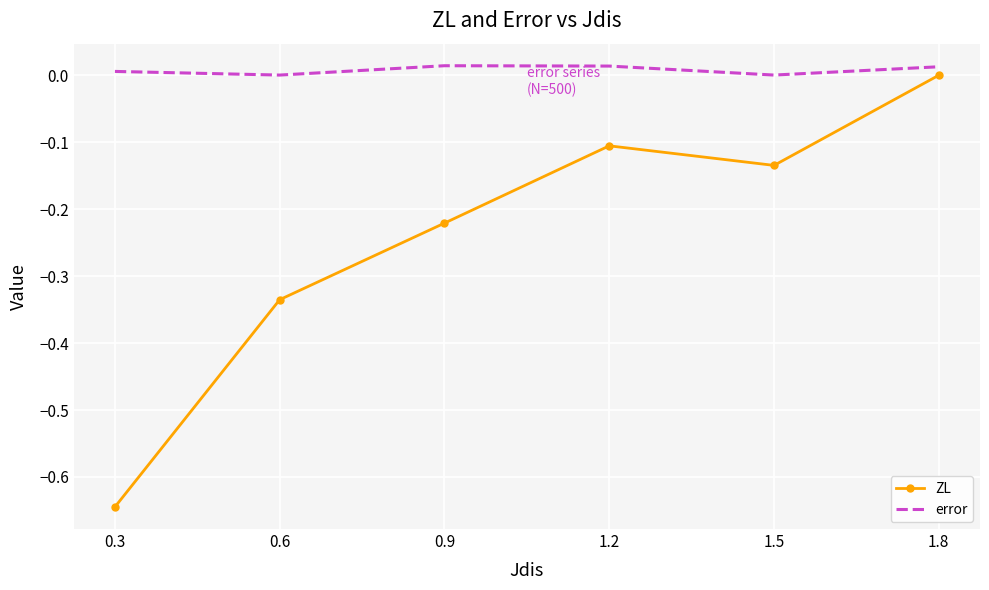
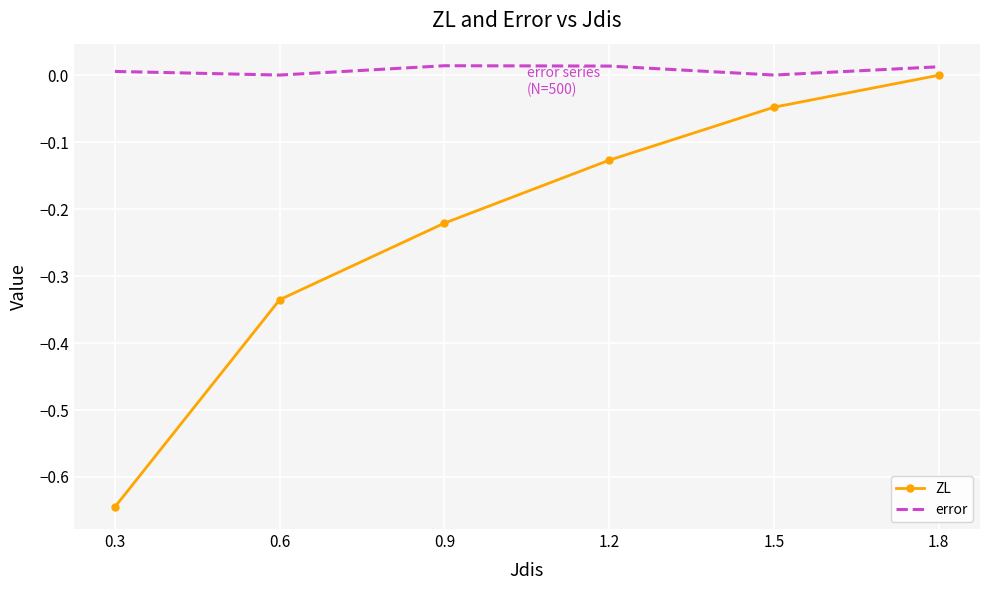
ZL, 1.2: -0.11 -> -0.13
ZL, 1.5: -0.13 -> -0.05
